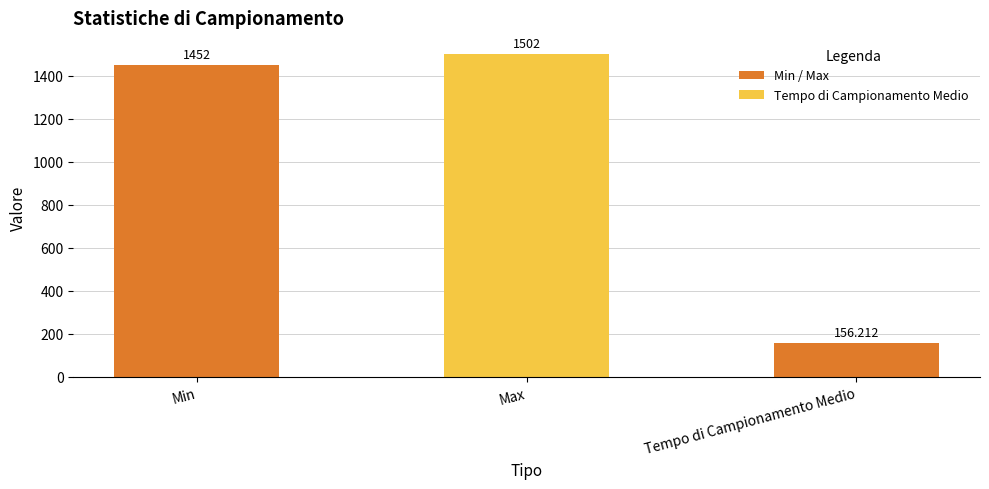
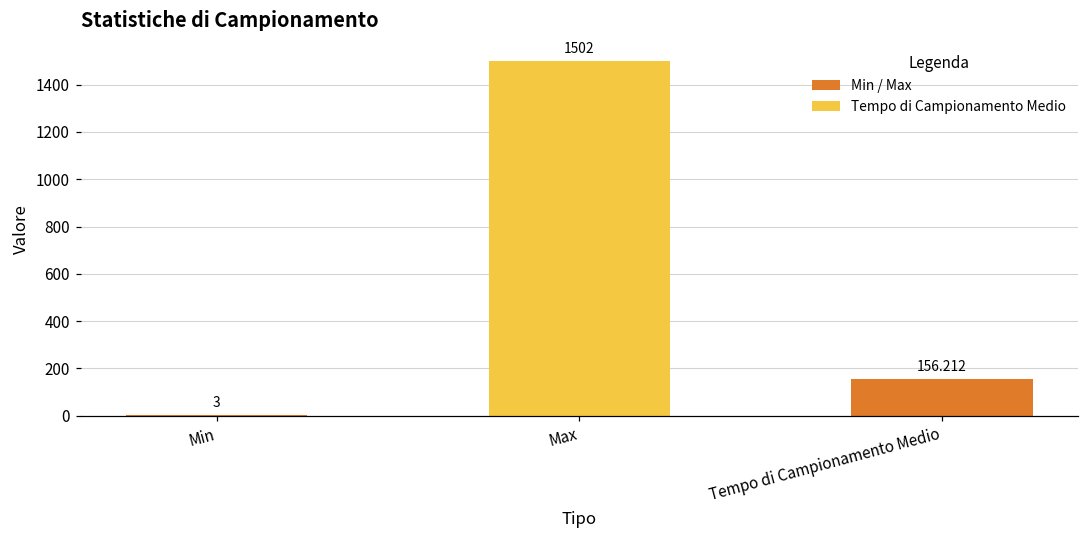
Min: 1452 -> 3
